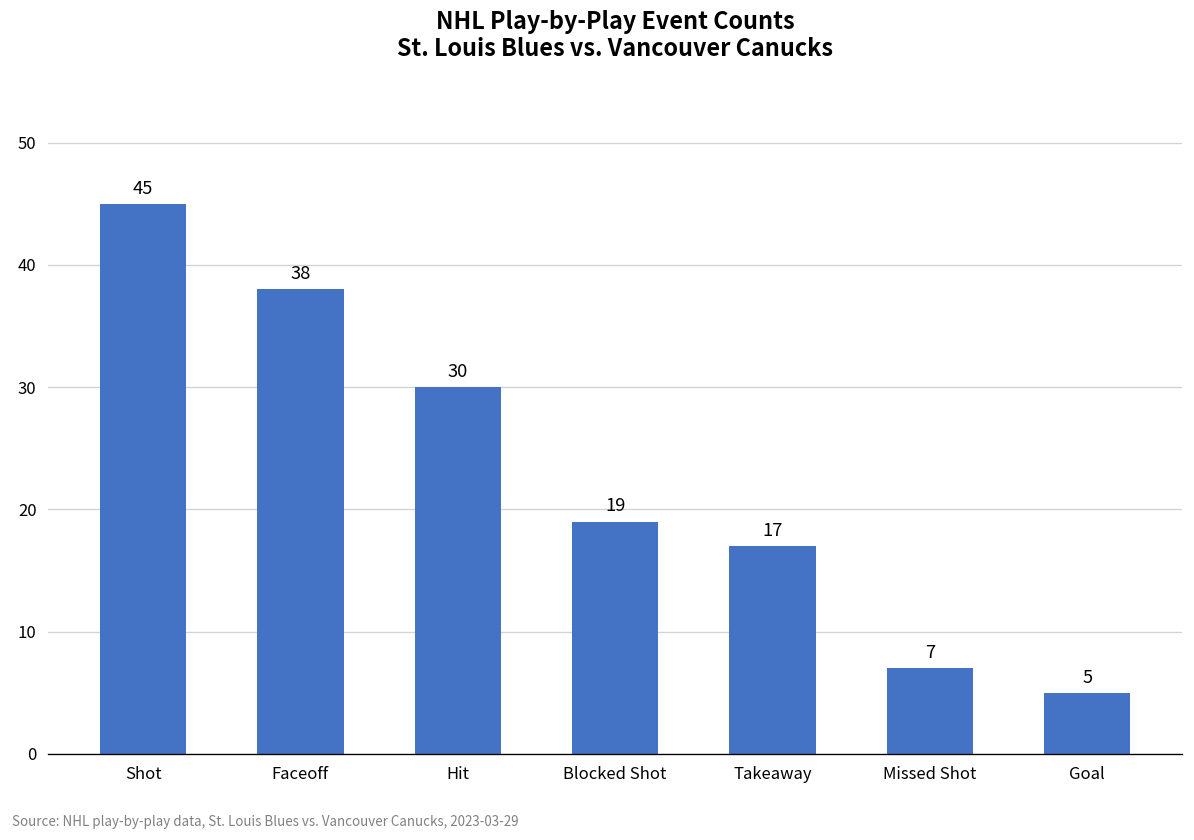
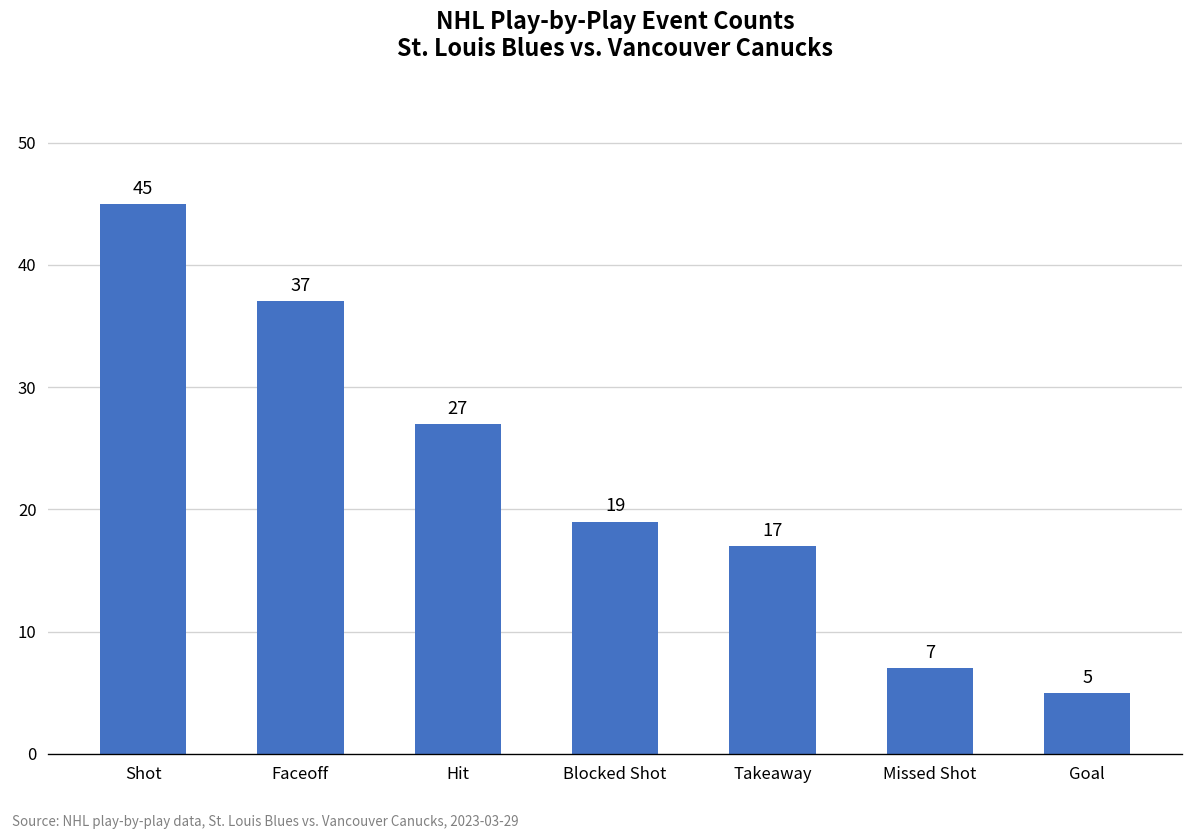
Faceoff: 38 -> 37
Hit: 30 -> 27
